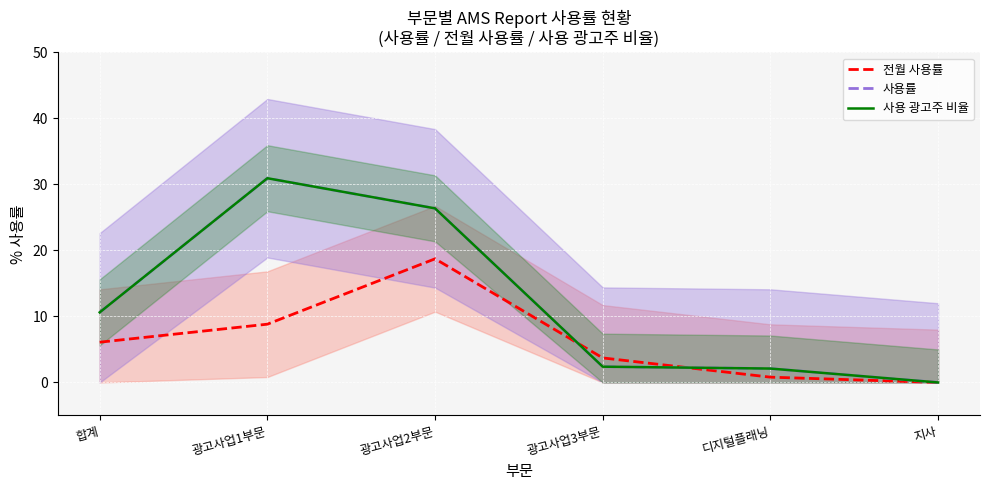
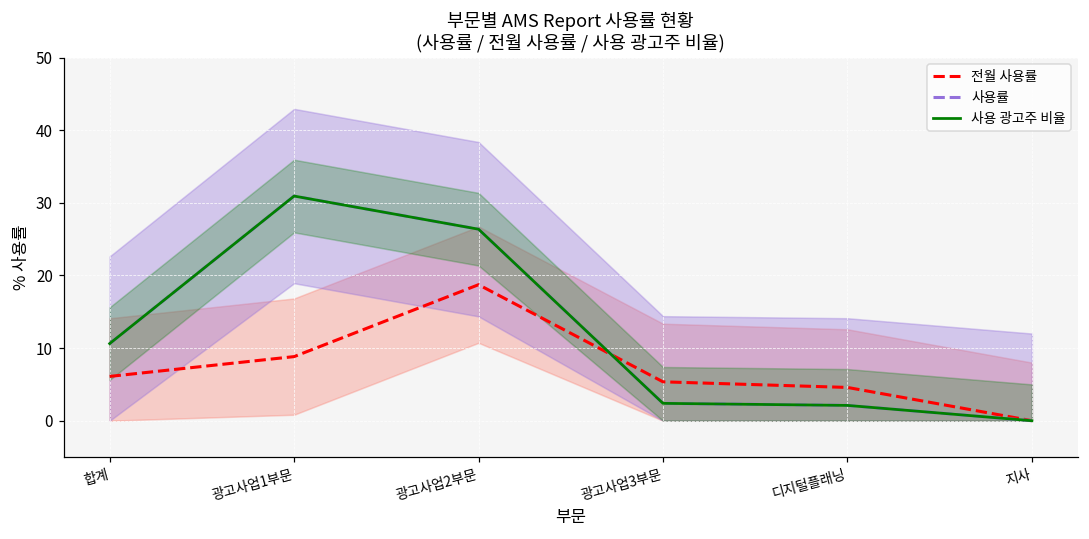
전월 사용률, 광고사업3부문: 4 -> 5
전월 사용률, 디지털플래닝: 1 -> 5
